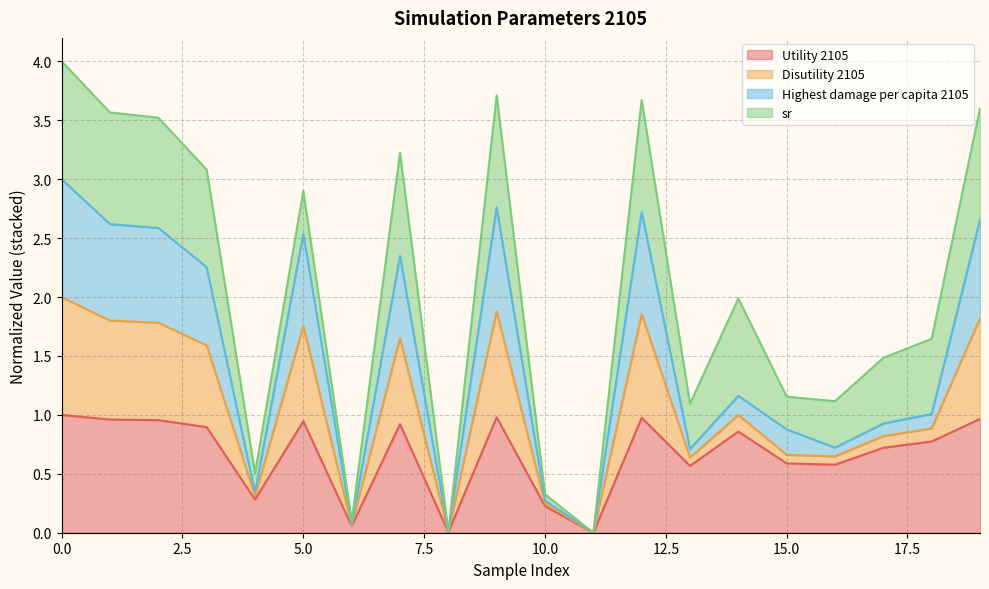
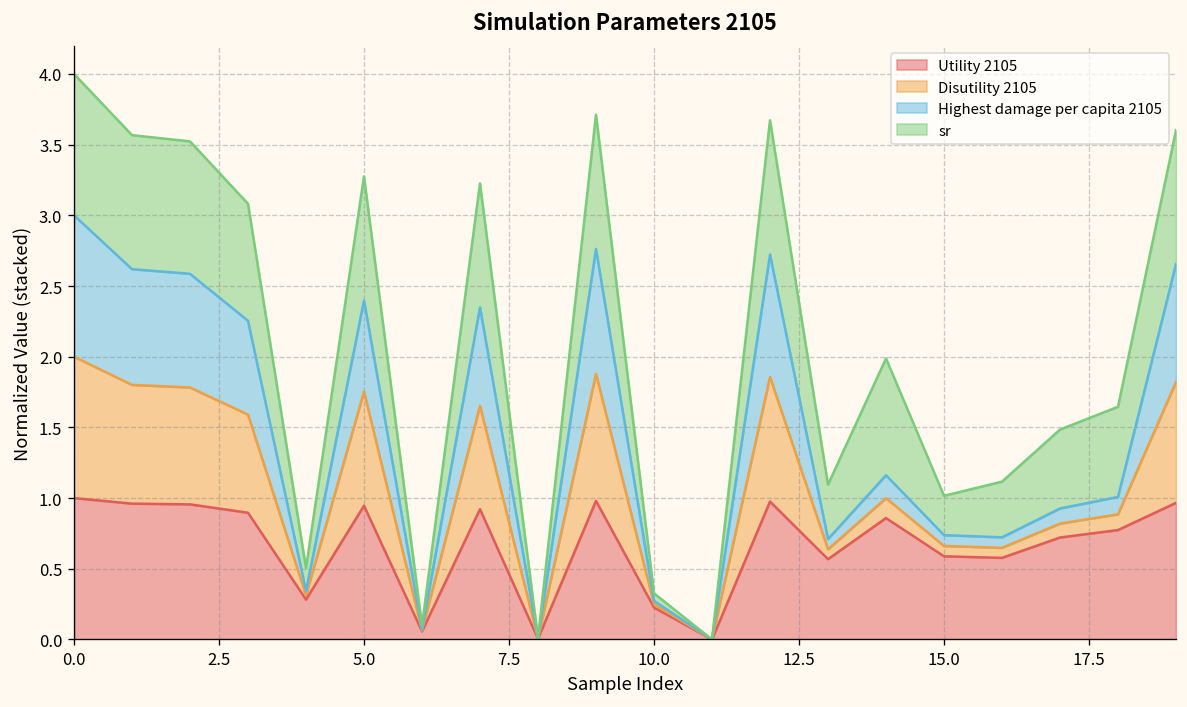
Highest damage per capita 2105, 5.0: 0.78 -> 0.64
sr, 5.0: 0.37 -> 0.88
Highest damage per capita 2105, 15.0: 0.22 -> 0.08
